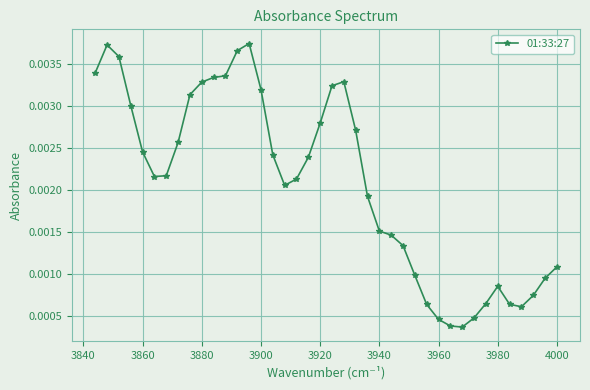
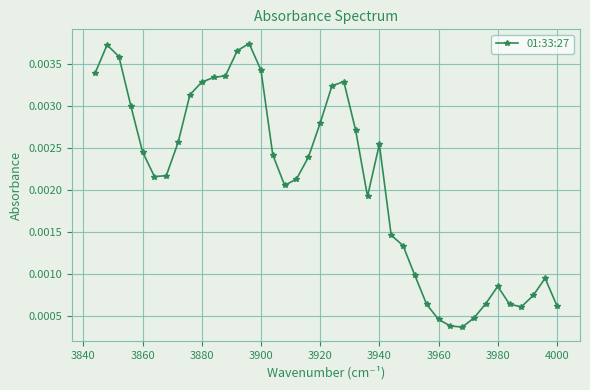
3900: 0.0032 -> 0.0034
3940: 0.0015 -> 0.0025
4000: 0.0011 -> 0.0006
